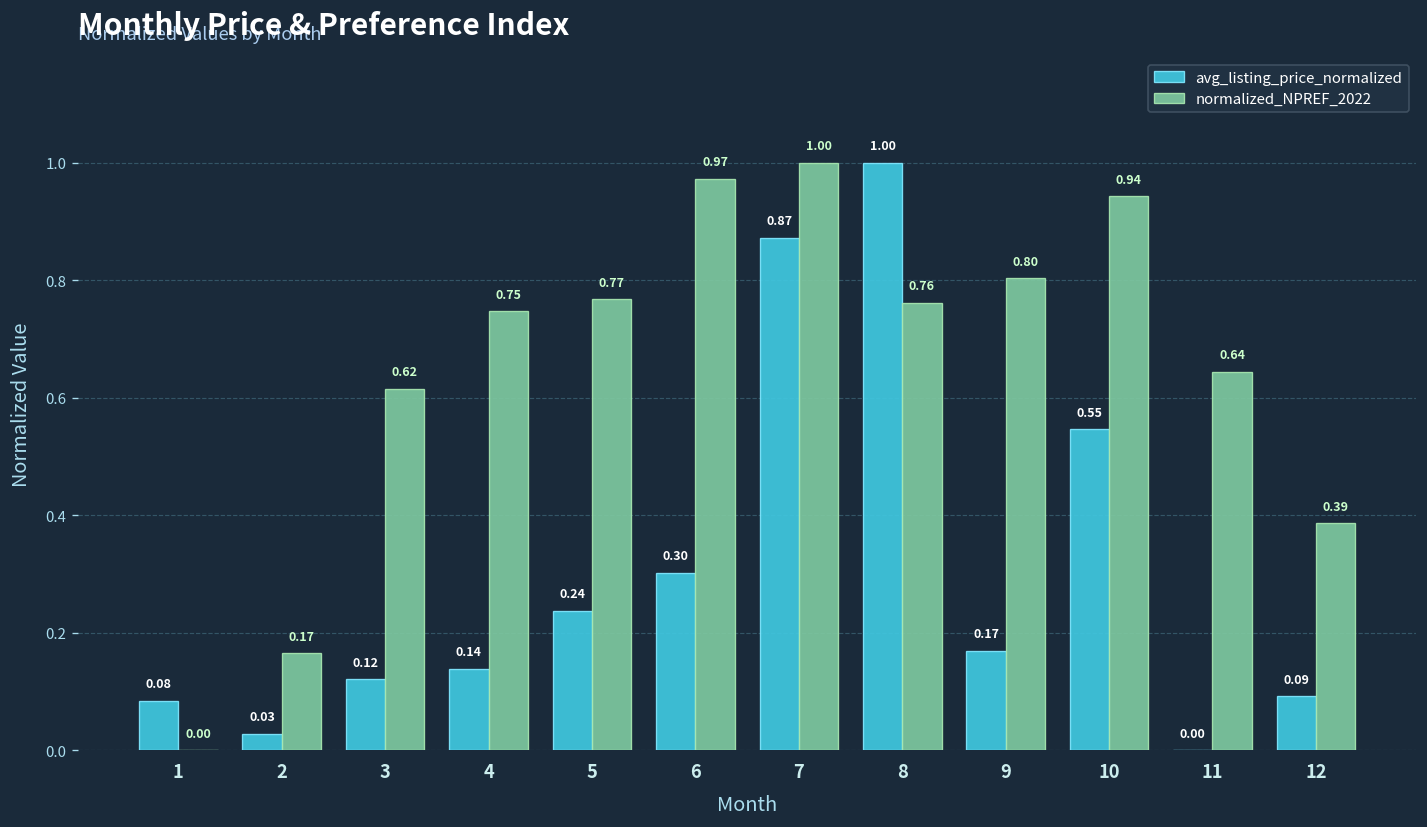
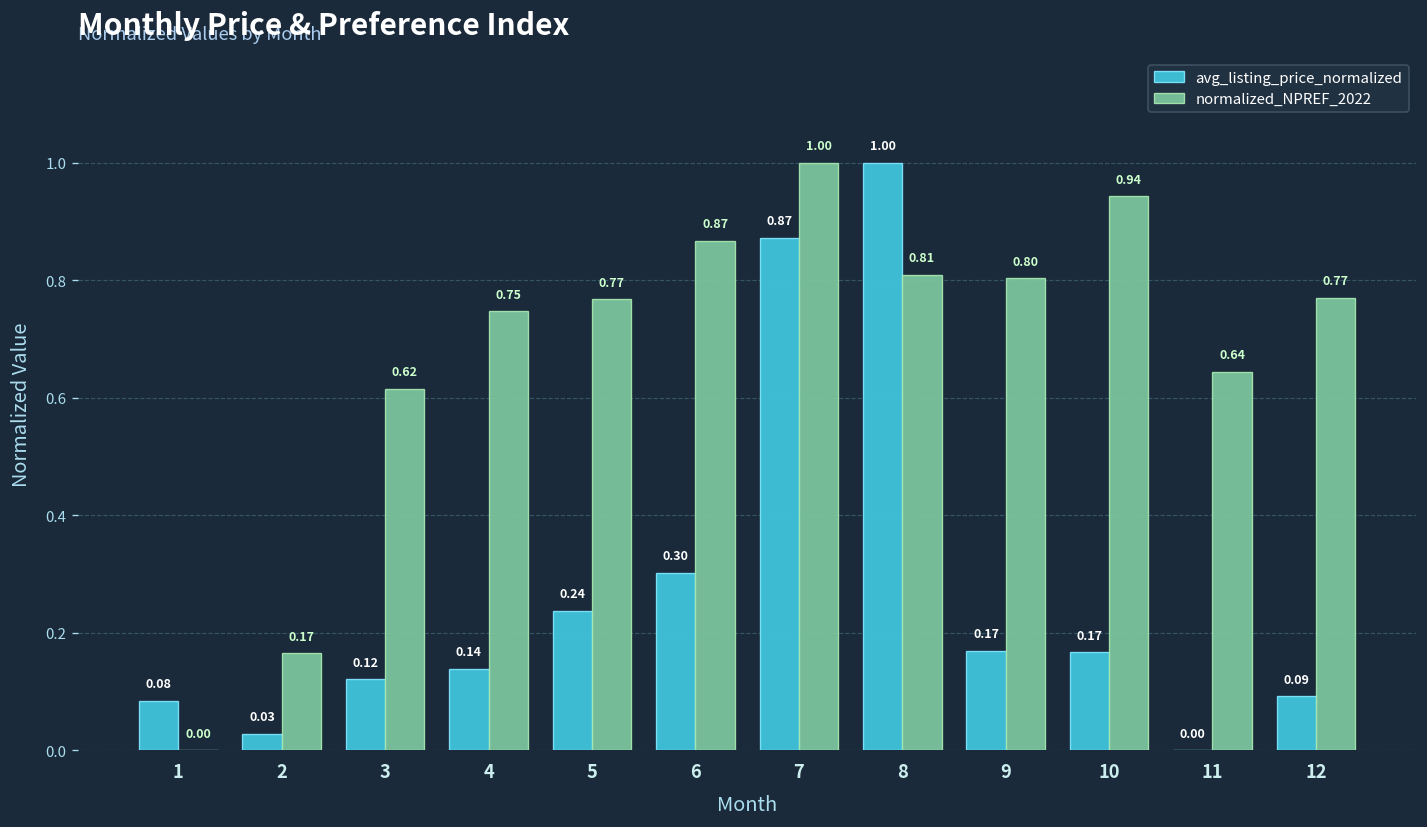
normalized_NPREF_2022, 6: 0.97 -> 0.87
normalized_NPREF_2022, 8: 0.76 -> 0.81
avg_listing_price_normalized, 10: 0.55 -> 0.17
normalized_NPREF_2022, 12: 0.39 -> 0.77
